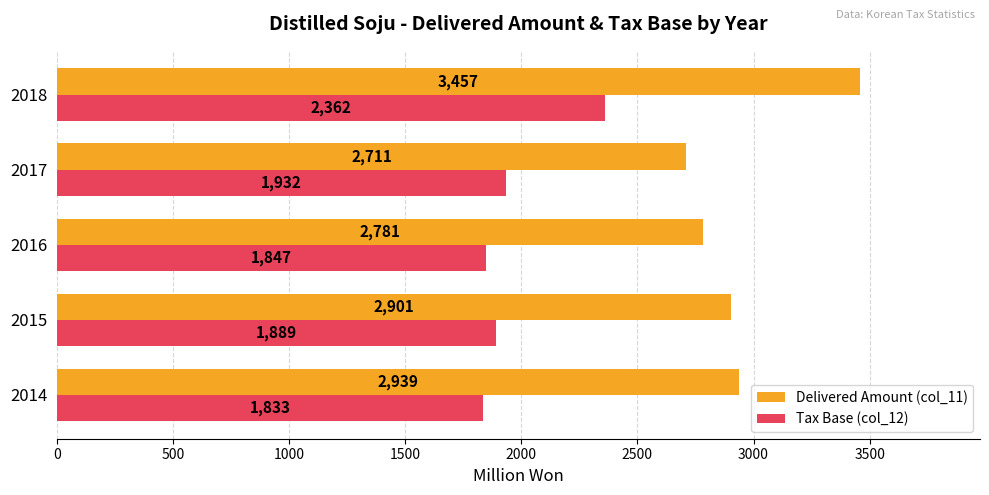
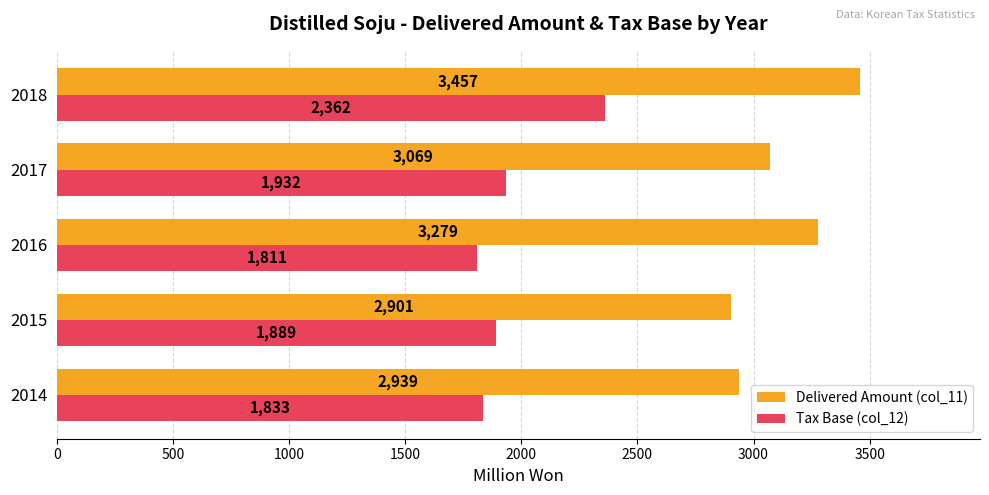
Delivered Amount (col_11), 2017: 2,711 -> 3,069
Delivered Amount (col_11), 2016: 2,781 -> 3,279
Tax Base (col_12), 2016: 1,847 -> 1,811
